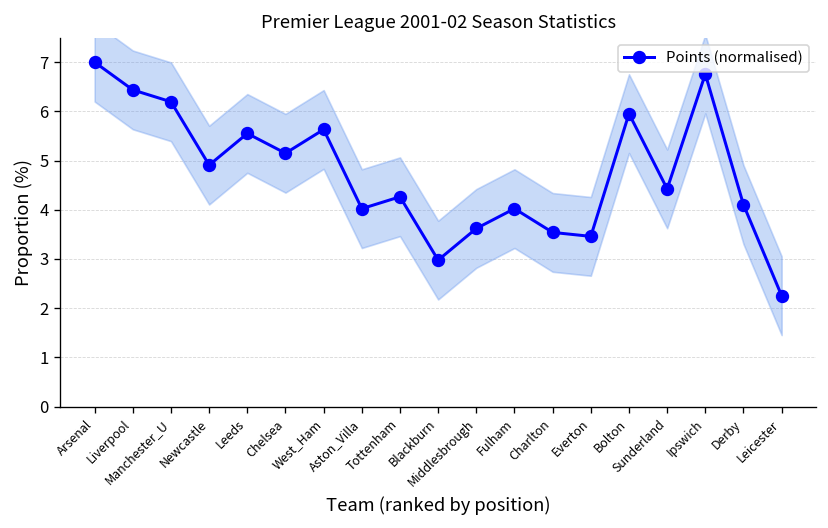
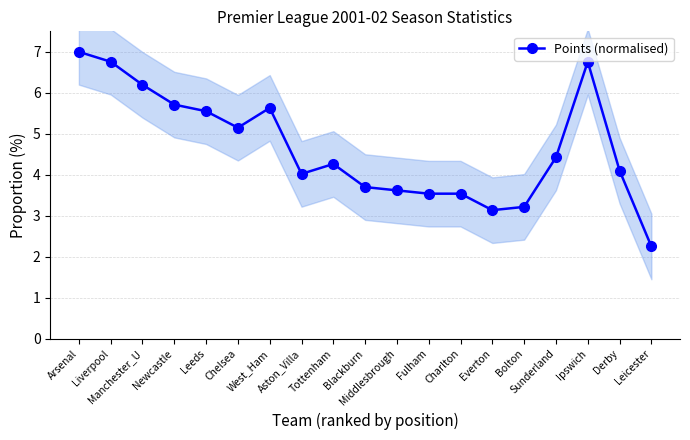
Points (normalised), Liverpool: 6.4 -> 6.8
Points (normalised), Newcastle: 4.9 -> 5.7
Points (normalised), Blackburn: 3.0 -> 3.7
Points (normalised), Fulham: 4.0 -> 3.5
Points (normalised), Everton: 3.5 -> 3.1
Points (normalised), Bolton: 6.0 -> 3.2
